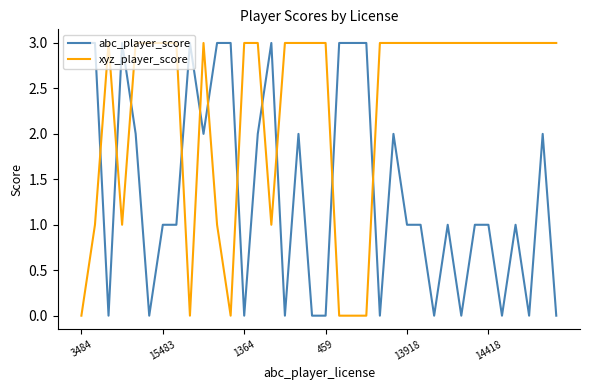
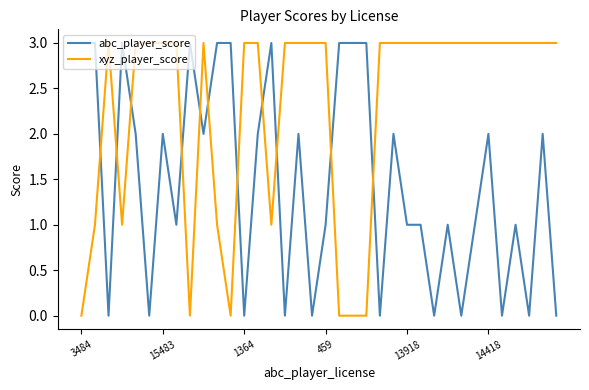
abc_player_score, 15483: 1 -> 2
abc_player_score, 459: 0 -> 1
abc_player_score, 14418: 1 -> 2
